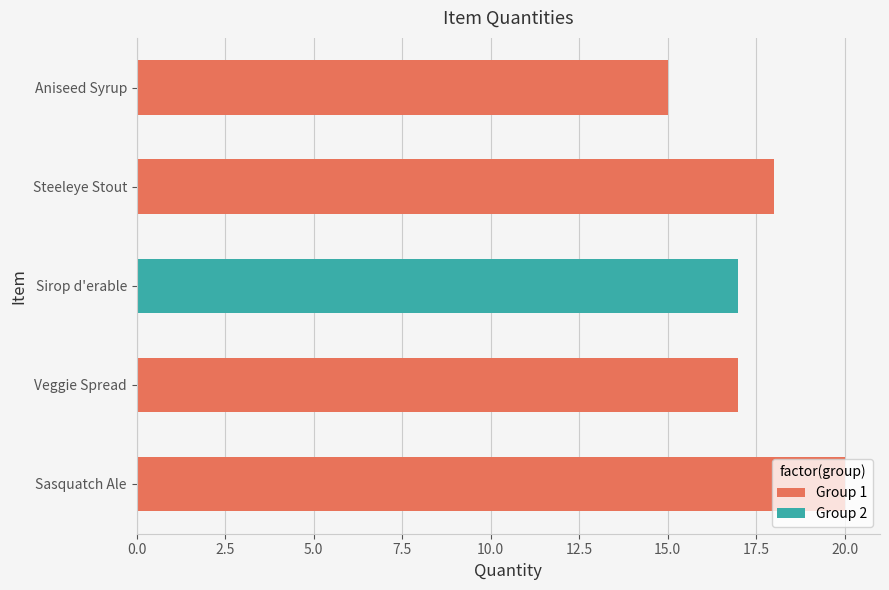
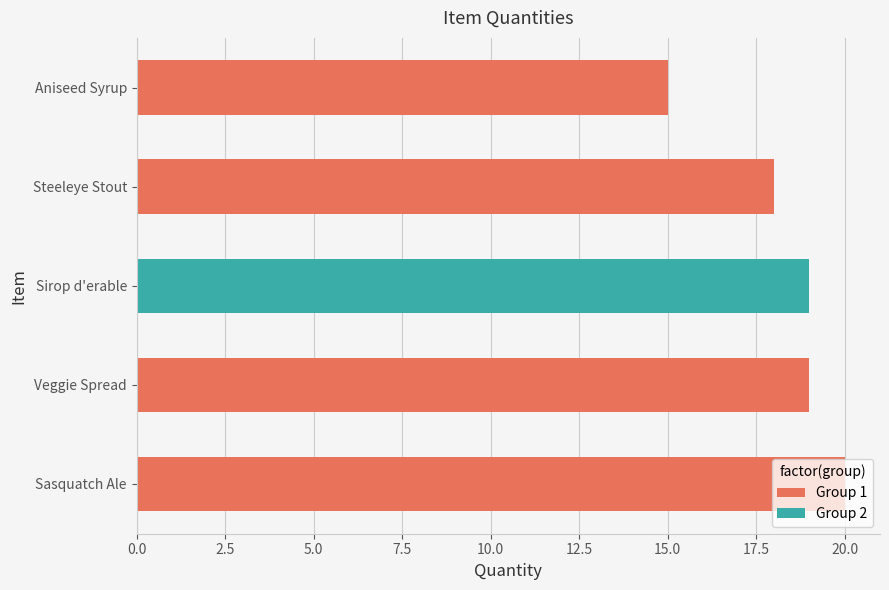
Sirop d'erable: 17 -> 19
Veggie Spread: 17 -> 19
